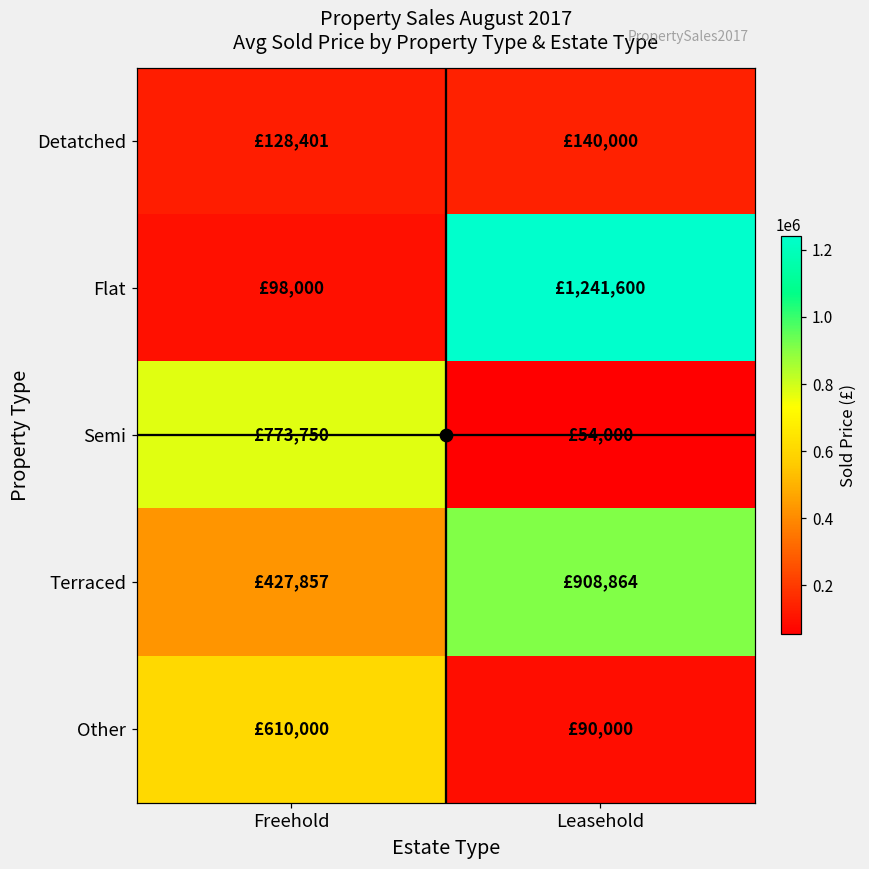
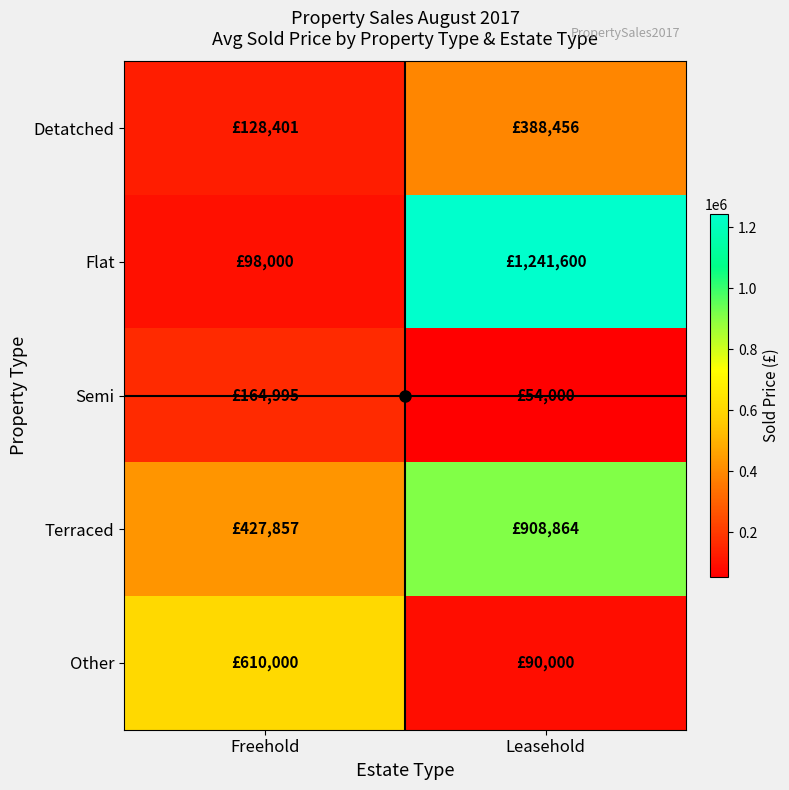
Detatched, Leasehold: £140,000 -> £388,456
Semi, Freehold: £773,750 -> £164,995
